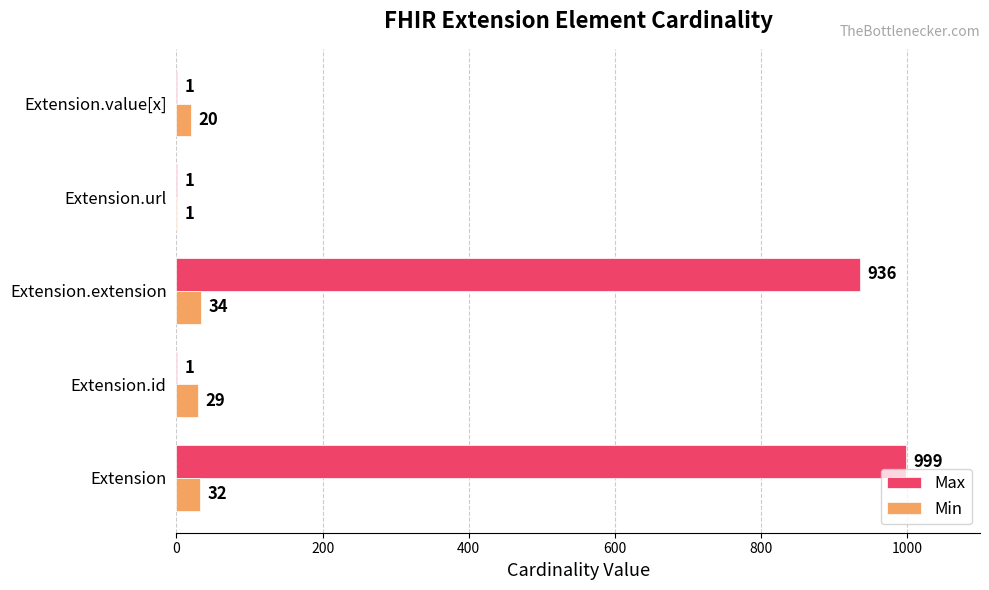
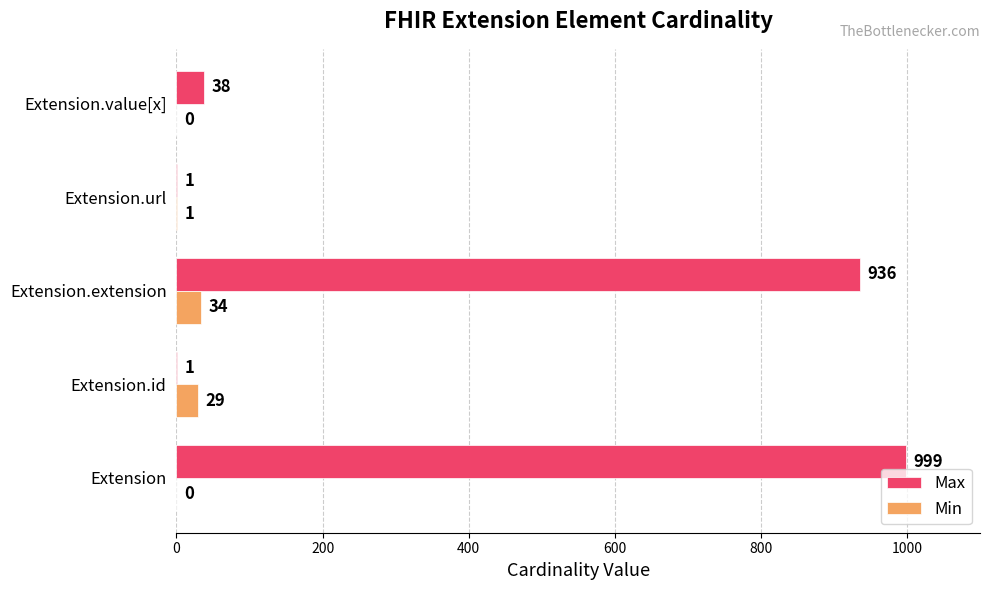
Max, Extension.value[x]: 1 -> 38
Min, Extension.value[x]: 20 -> 0
Min, Extension: 32 -> 0
